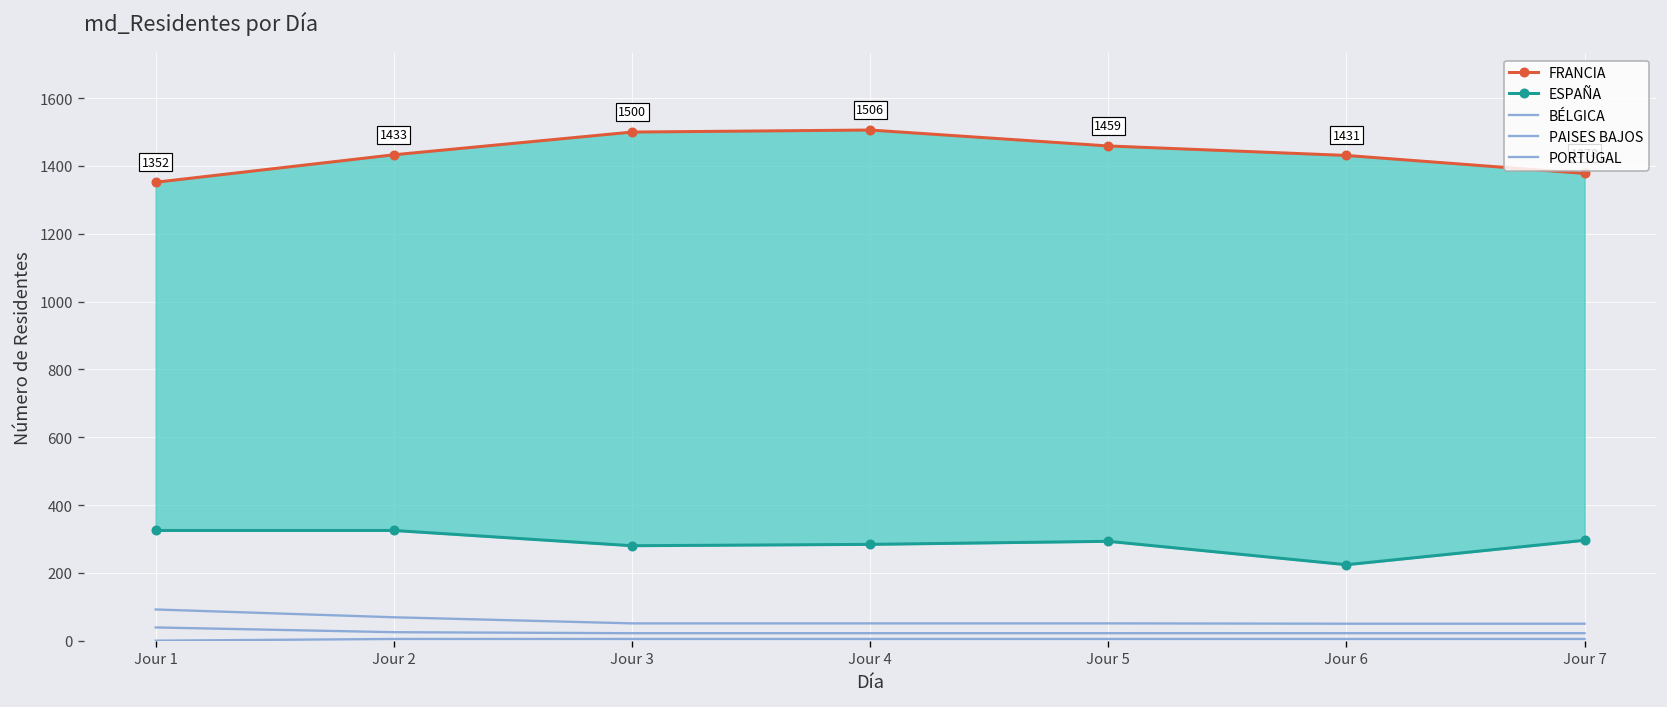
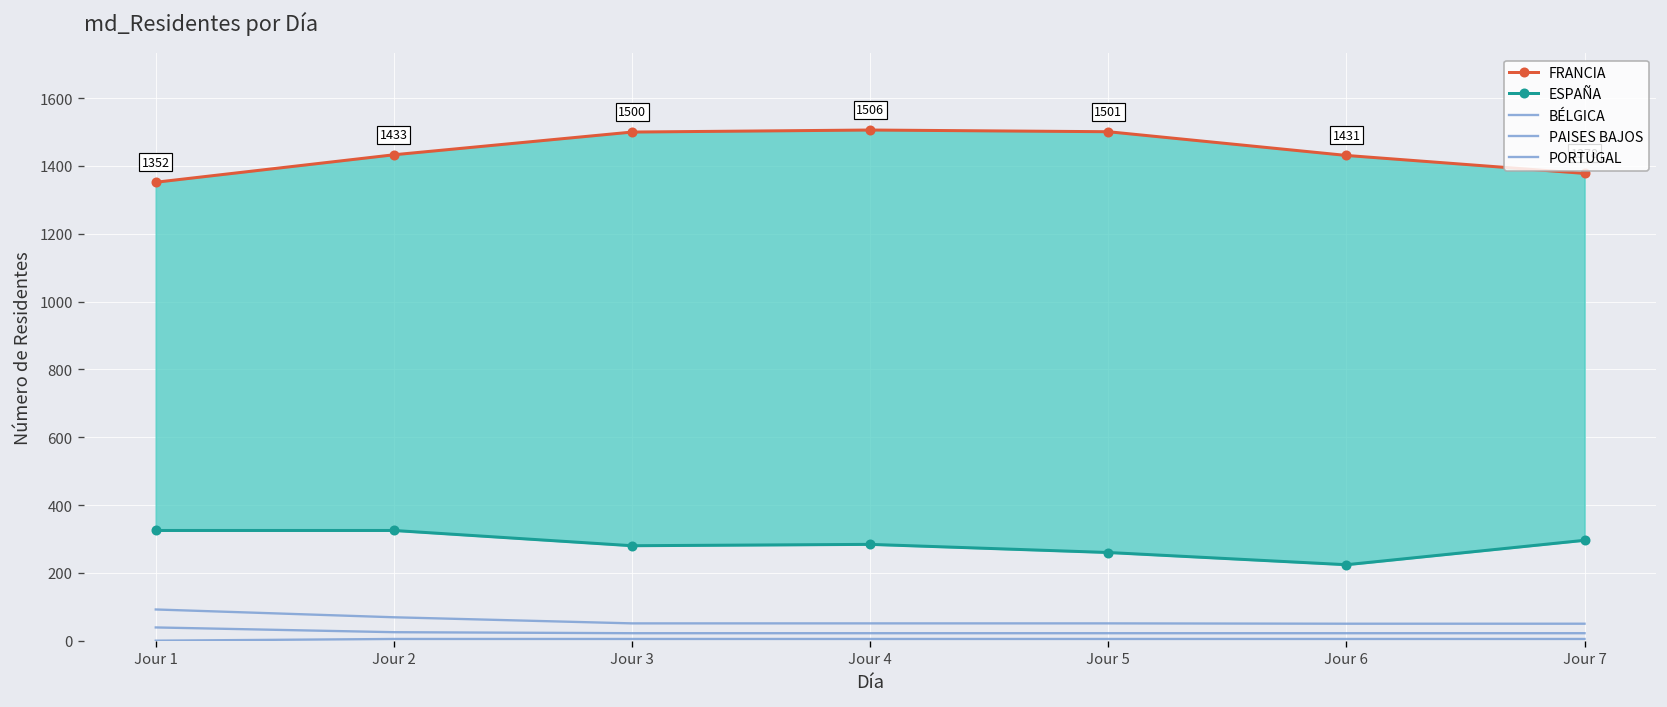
FRANCIA, Jour 5: 1459 -> 1501
ESPAÑA, Jour 5: 290 -> 260
